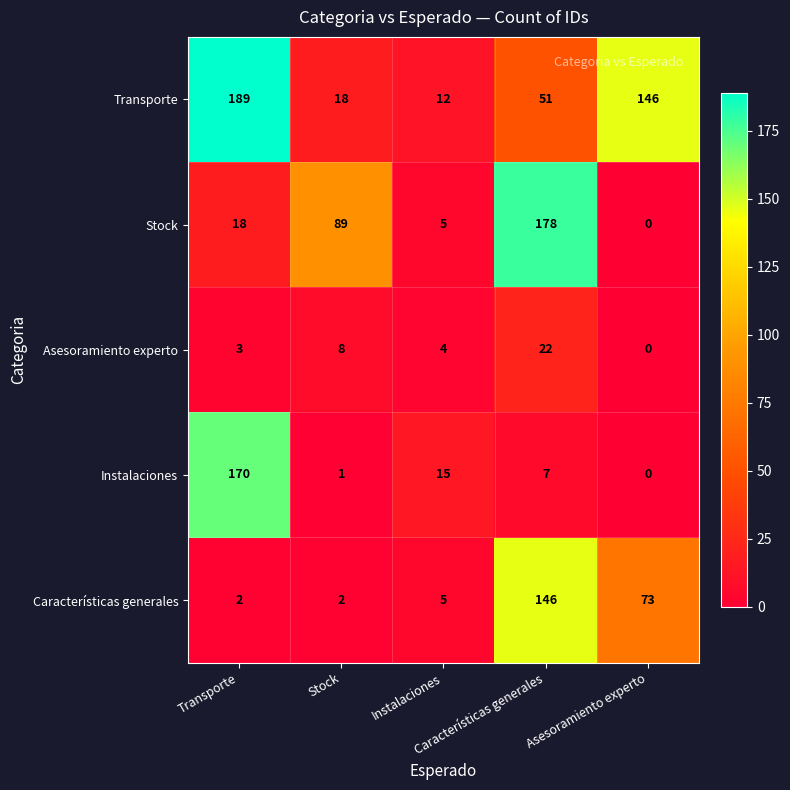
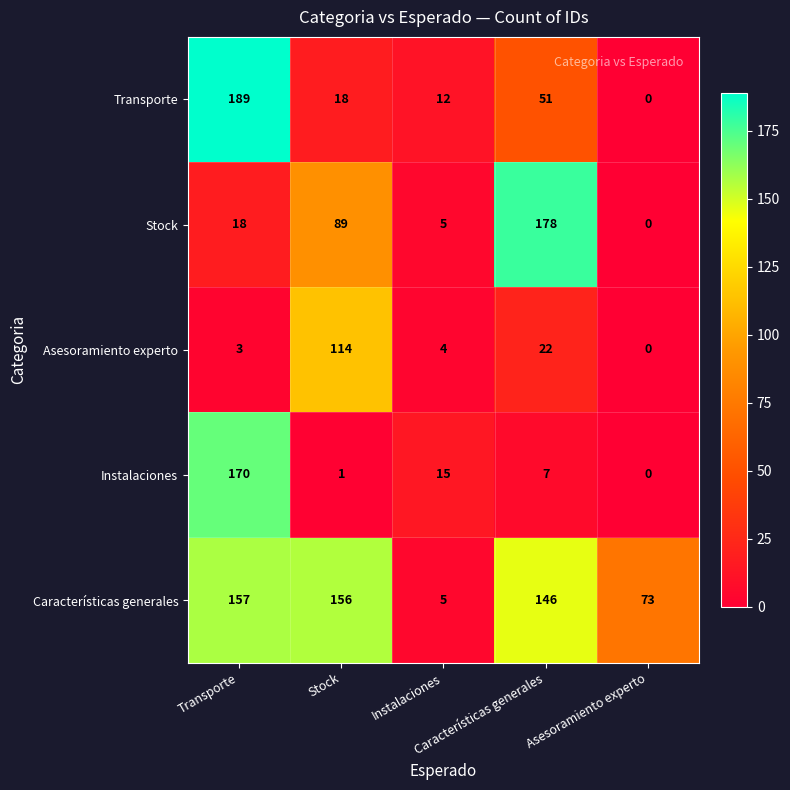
Transporte, Asesoramiento experto: 146 -> 0
Asesoramiento experto, Stock: 8 -> 114
Características generales, Transporte: 2 -> 157
Características generales, Stock: 2 -> 156
